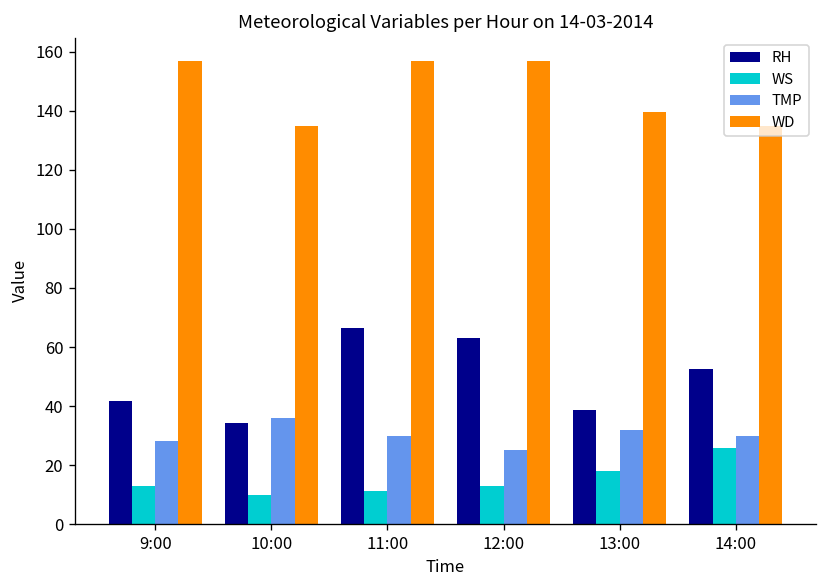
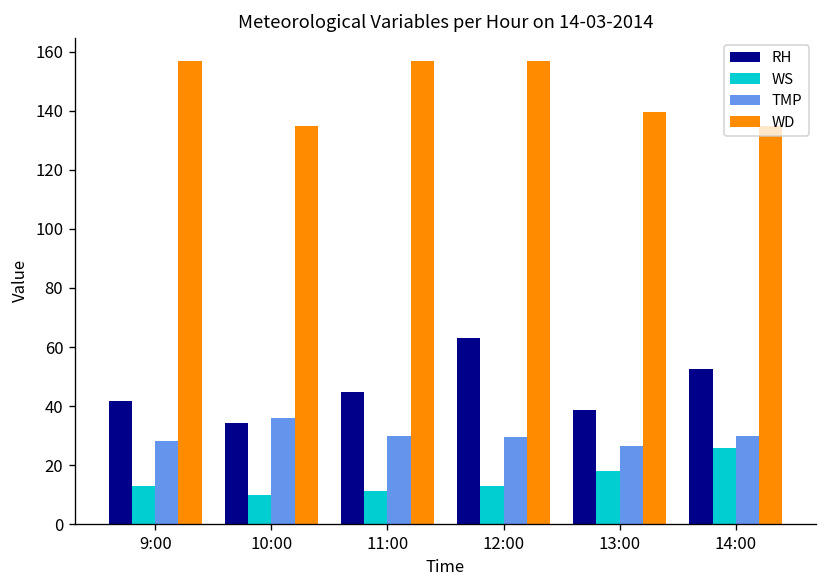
RH, 11:00: 67 -> 45
TMP, 12:00: 25 -> 29
TMP, 13:00: 32 -> 27
